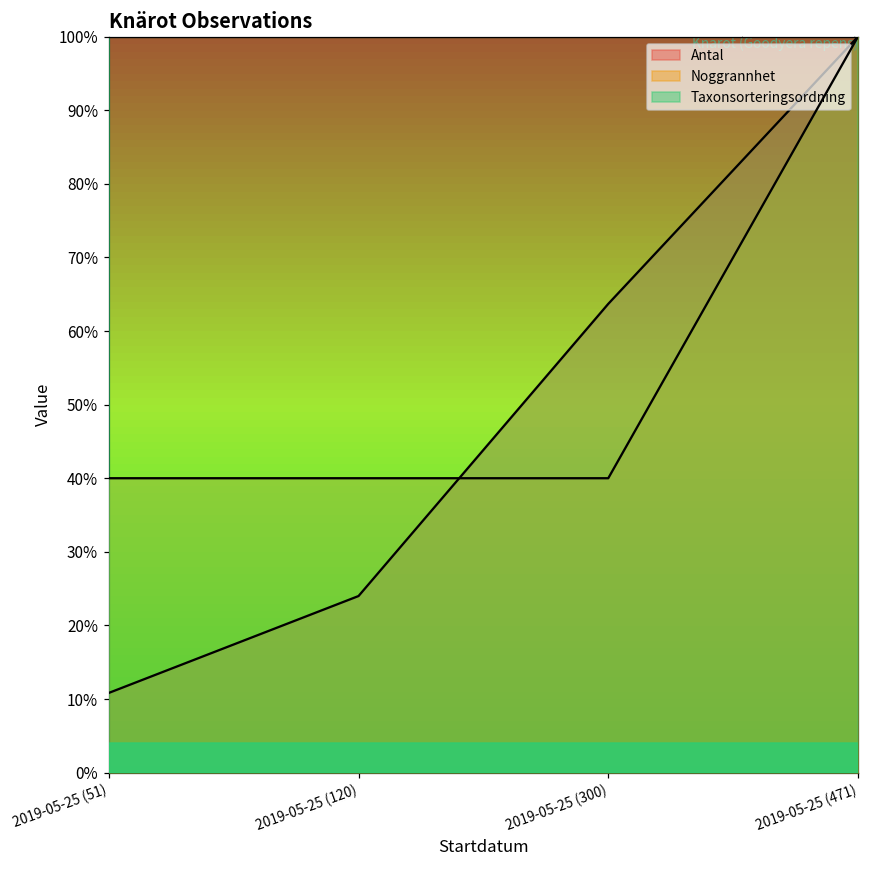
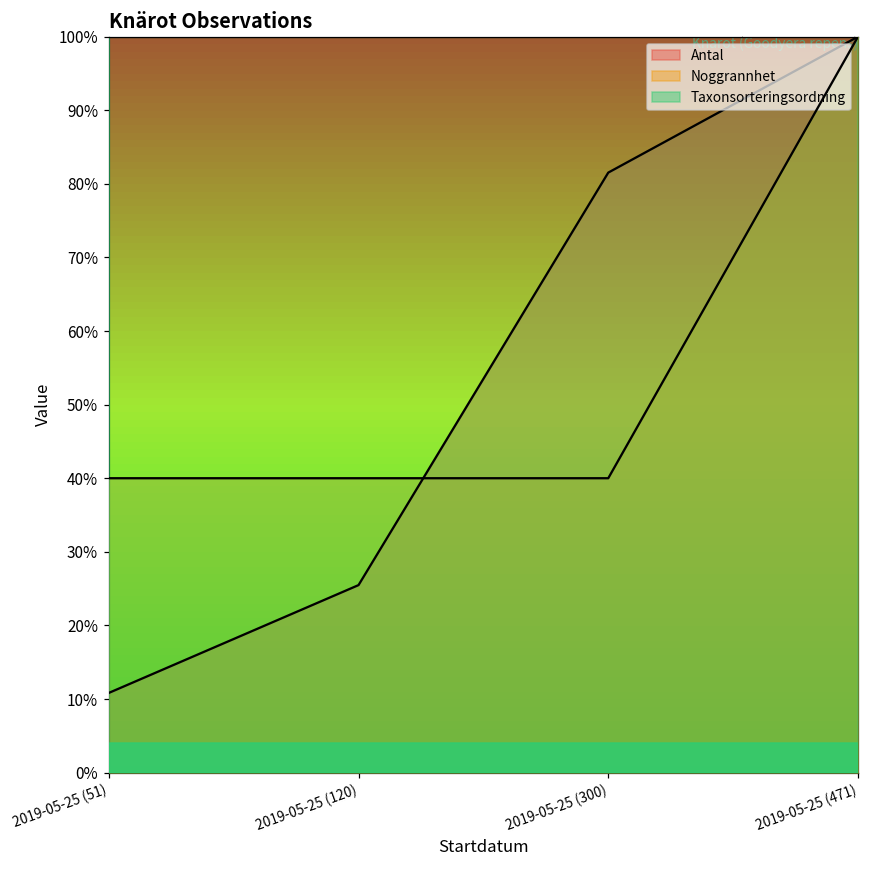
Antal, 2019-05-25 (120): 24% -> 25%
Antal, 2019-05-25 (300): 64% -> 82%
